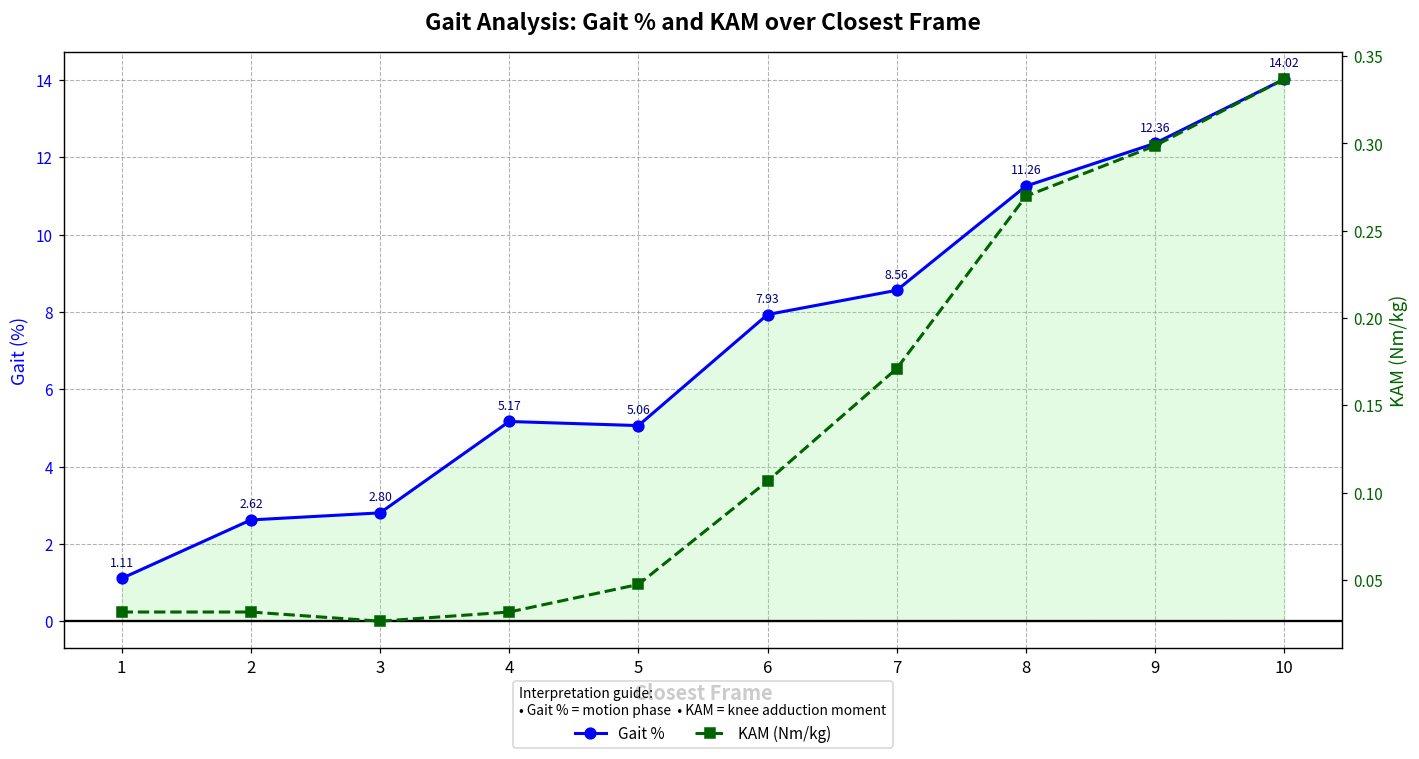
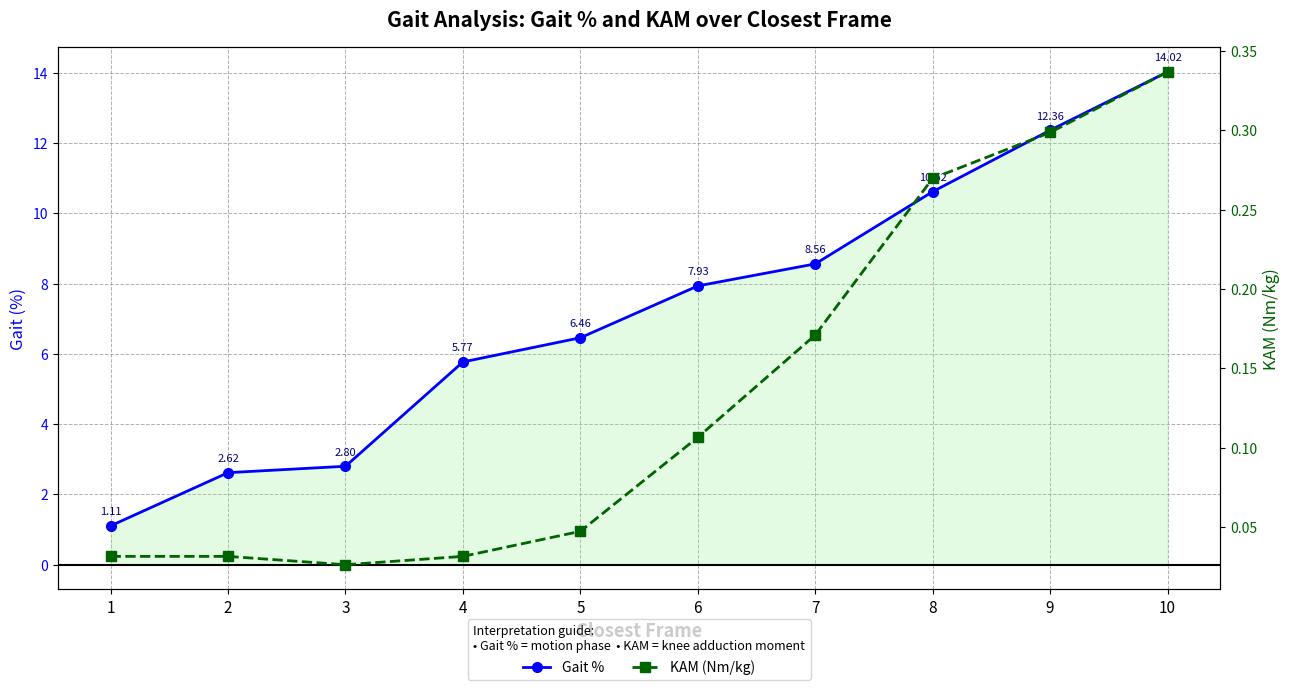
Gait %, 4: 5.17 -> 5.77
Gait %, 5: 5.06 -> 6.46
Gait %, 8: 11.26 -> 10.62
